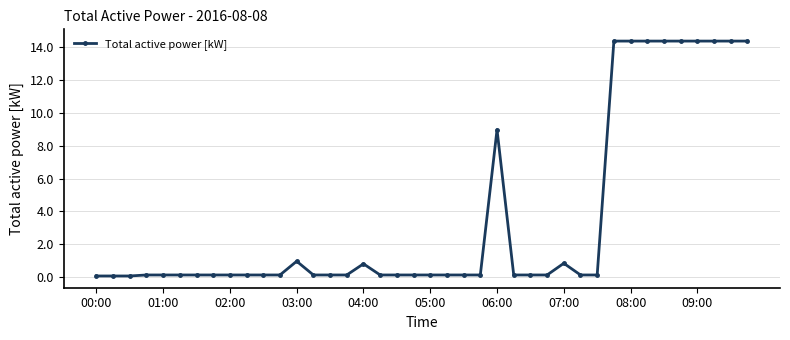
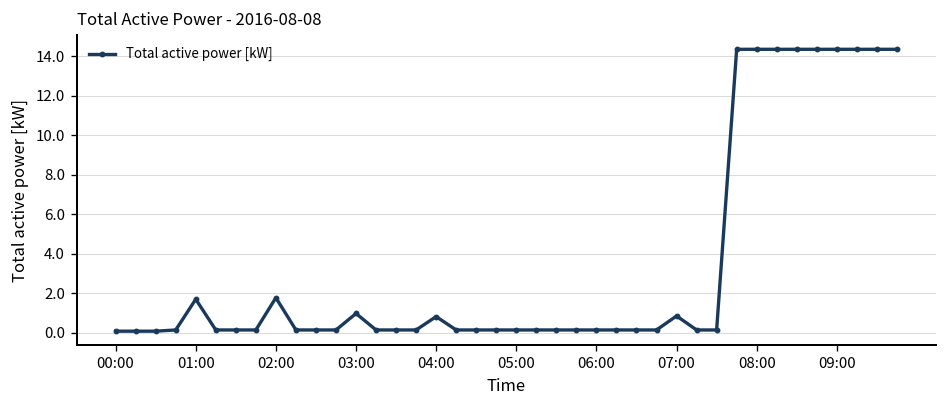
01:00: 0.1 -> 1.7
02:00: 0.1 -> 1.8
06:00: 9.0 -> 0.1
